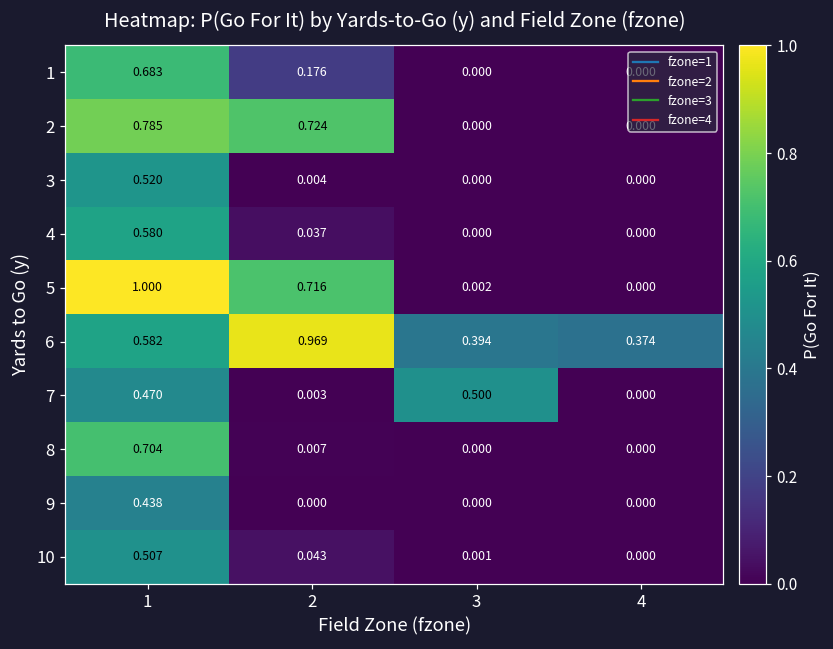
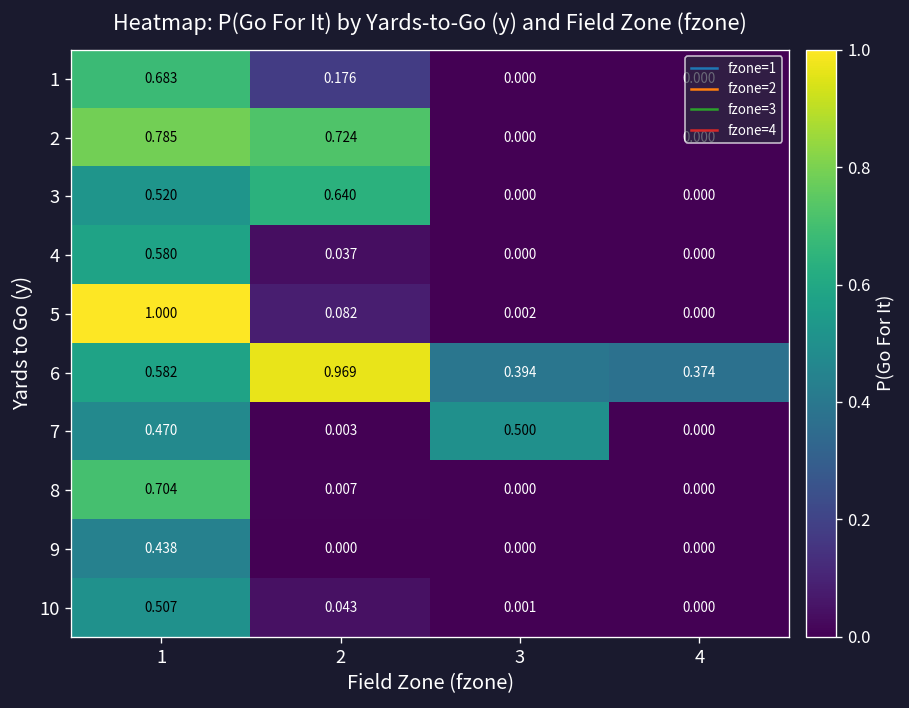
3, 2: 0.004 -> 0.640
5, 2: 0.716 -> 0.082
